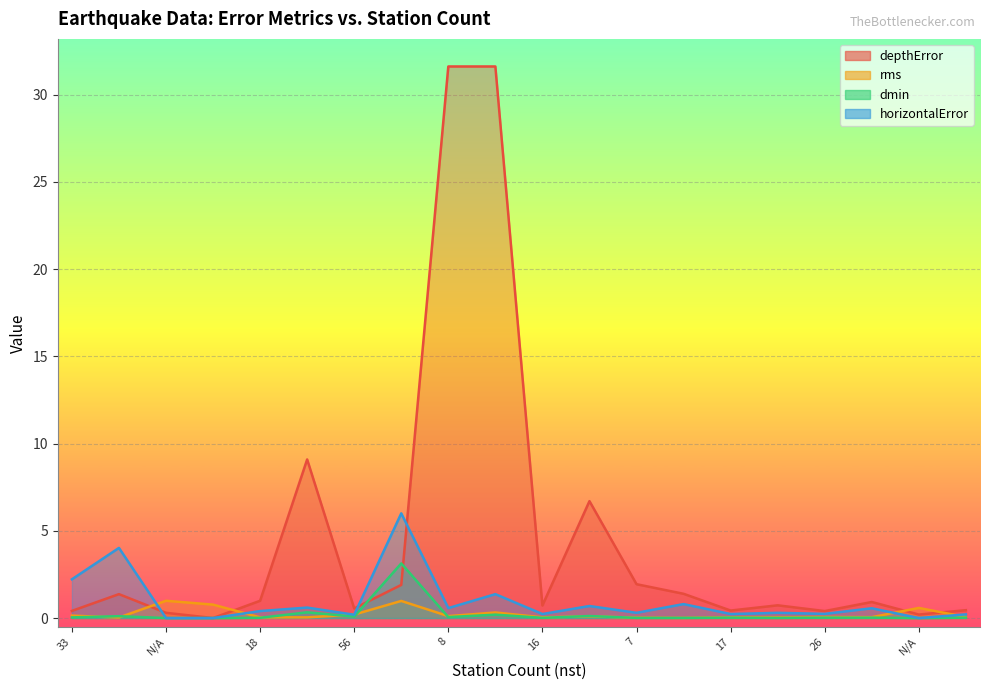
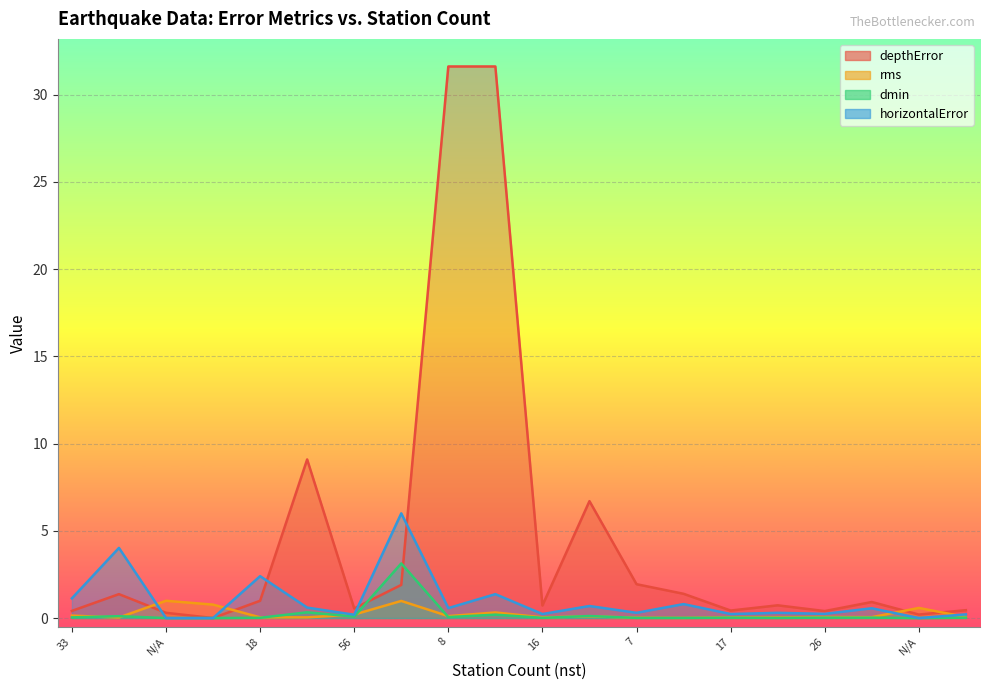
horizontalError, 33: 2.2 -> 1.1
horizontalError, 18: 0.4 -> 2.4
